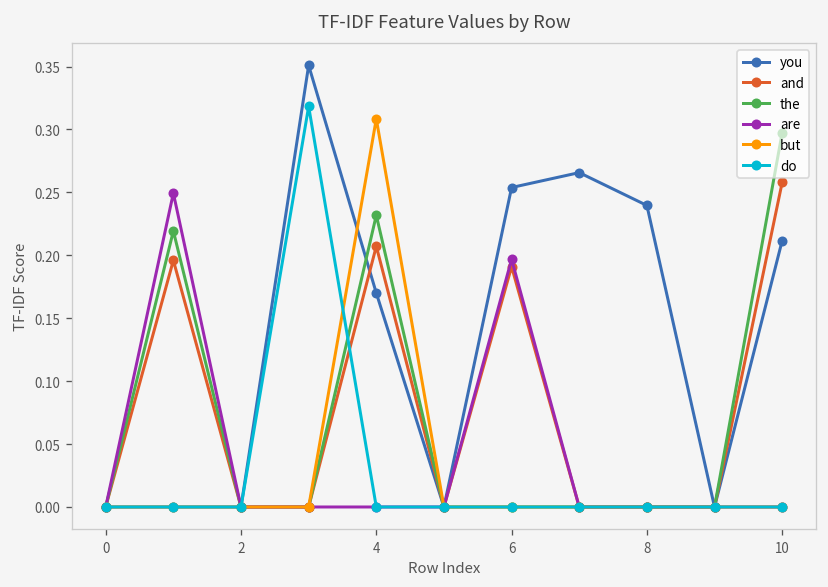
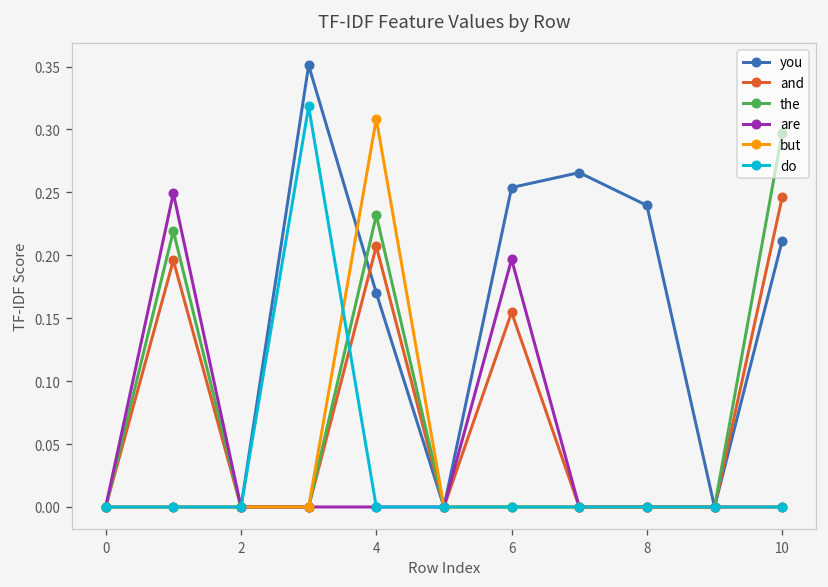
and, 6: 0.191 -> 0.155
and, 10: 0.258 -> 0.246
